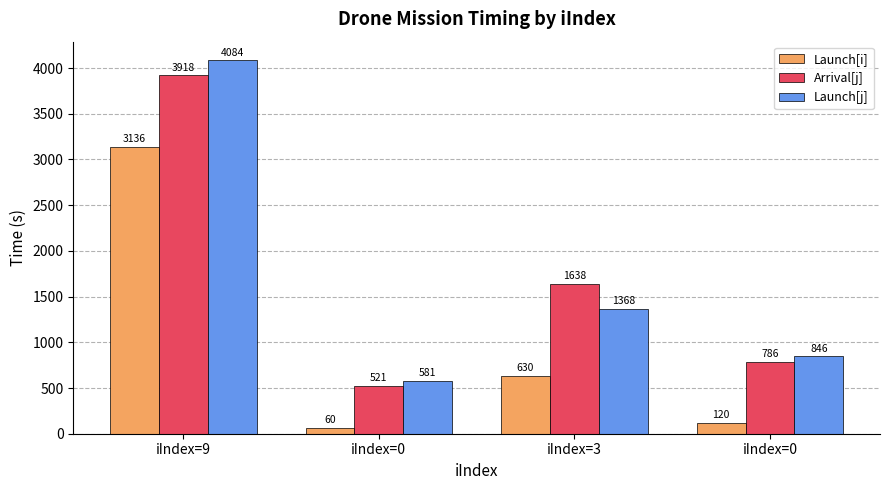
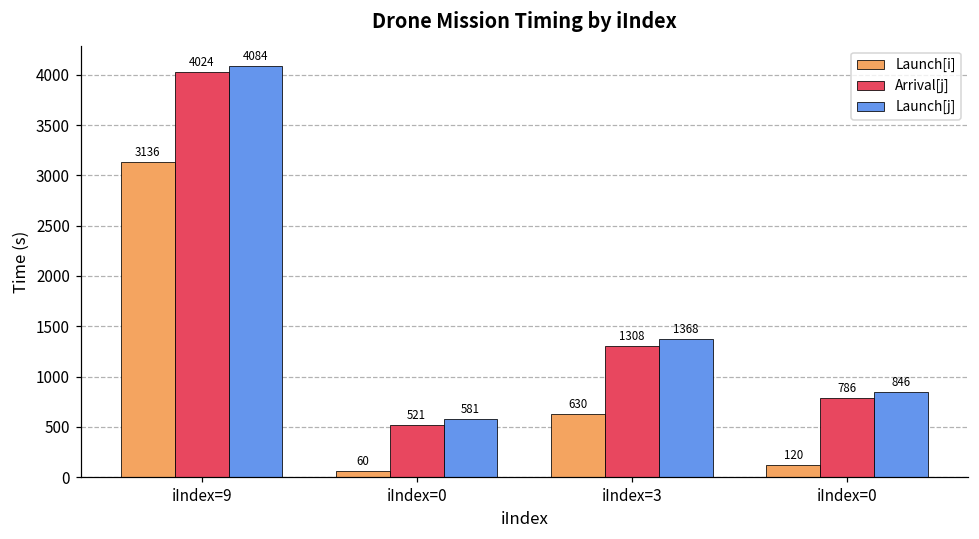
Arrival[j], iIndex=9: 3918 -> 4024
Arrival[j], iIndex=3: 1638 -> 1308
